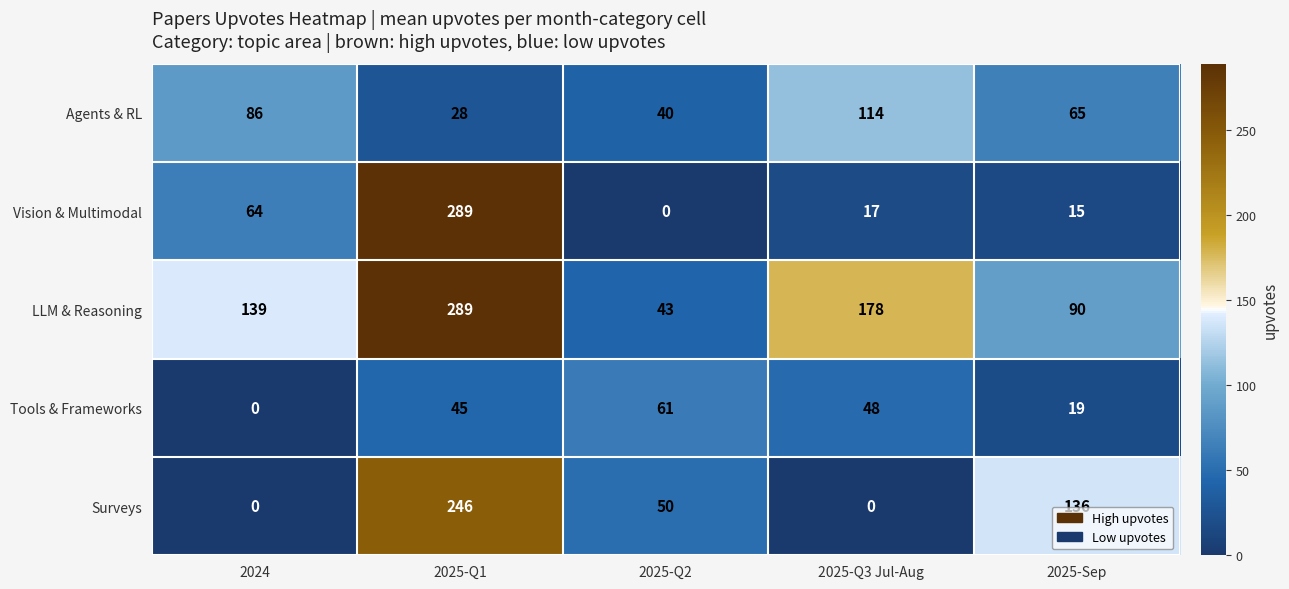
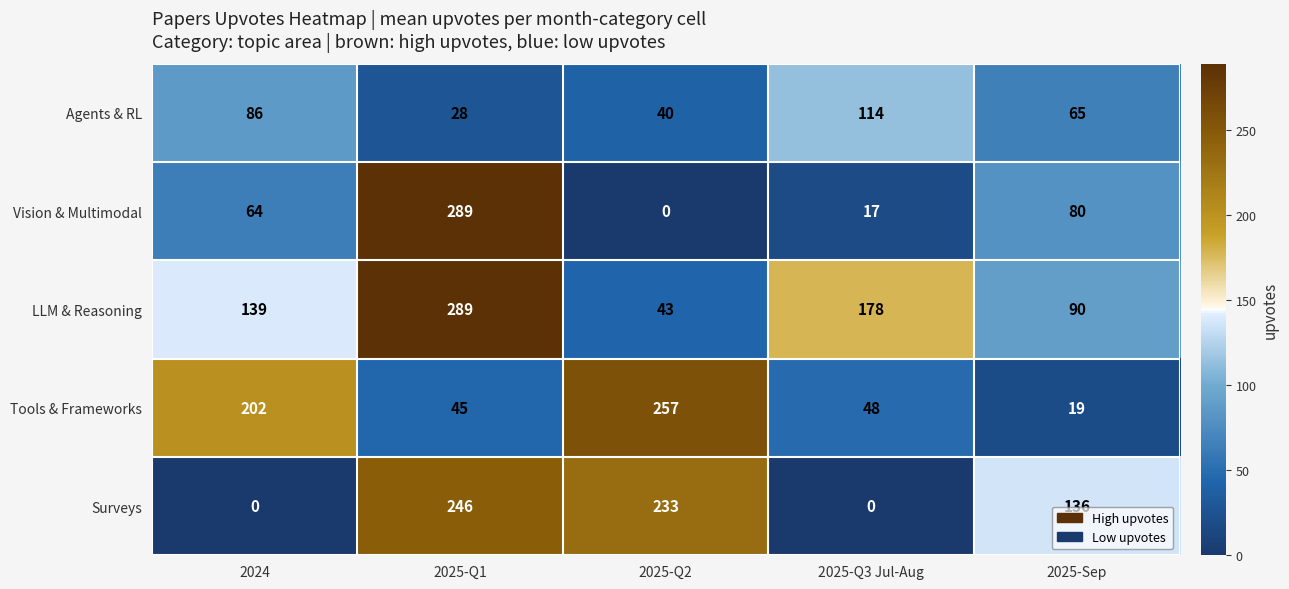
Vision & Multimodal, 2025-Sep: 15 -> 80
Tools & Frameworks, 2024: 0 -> 202
Tools & Frameworks, 2025-Q2: 61 -> 257
Surveys, 2025-Q2: 50 -> 233
